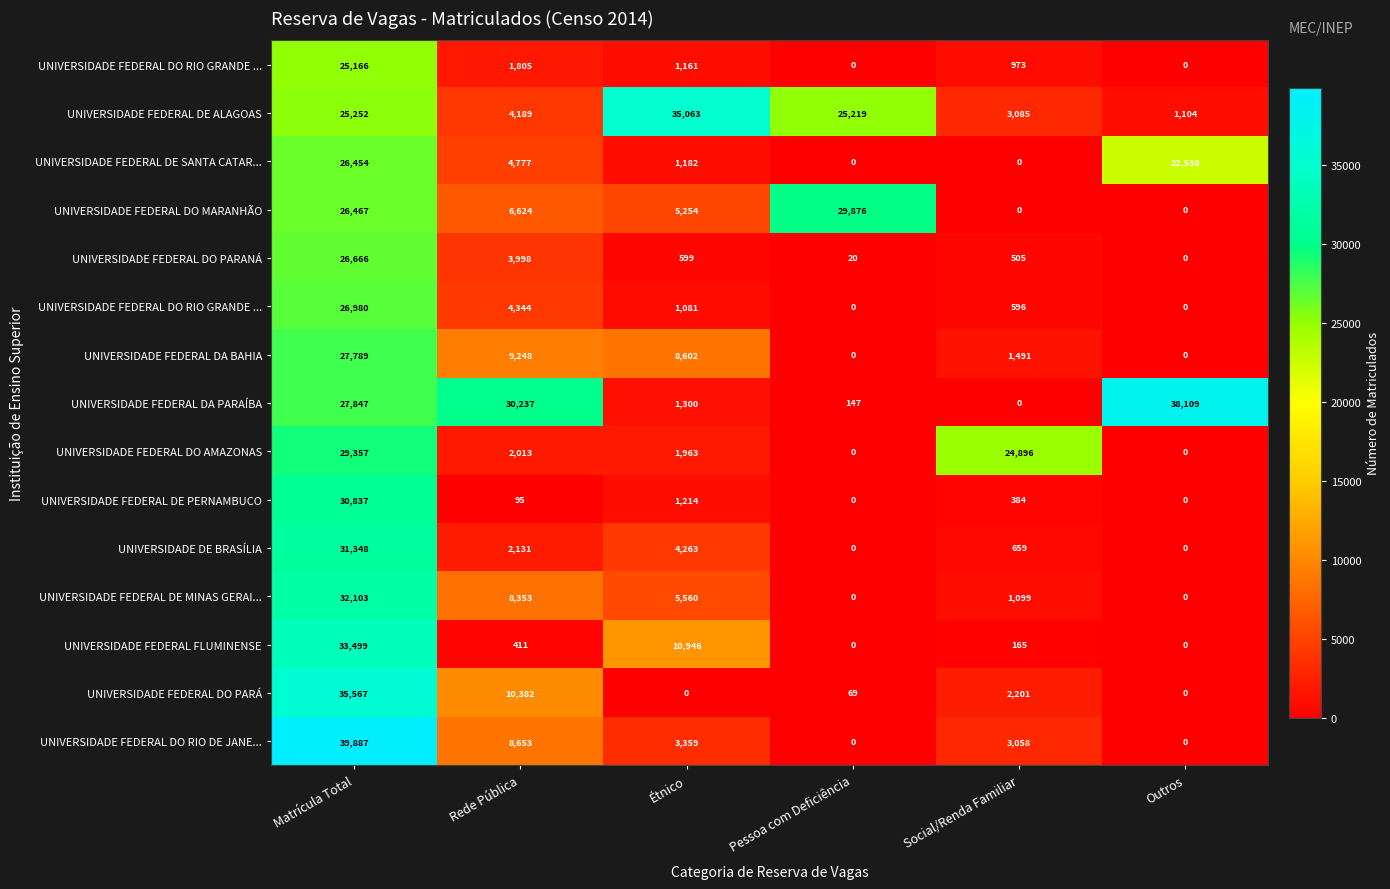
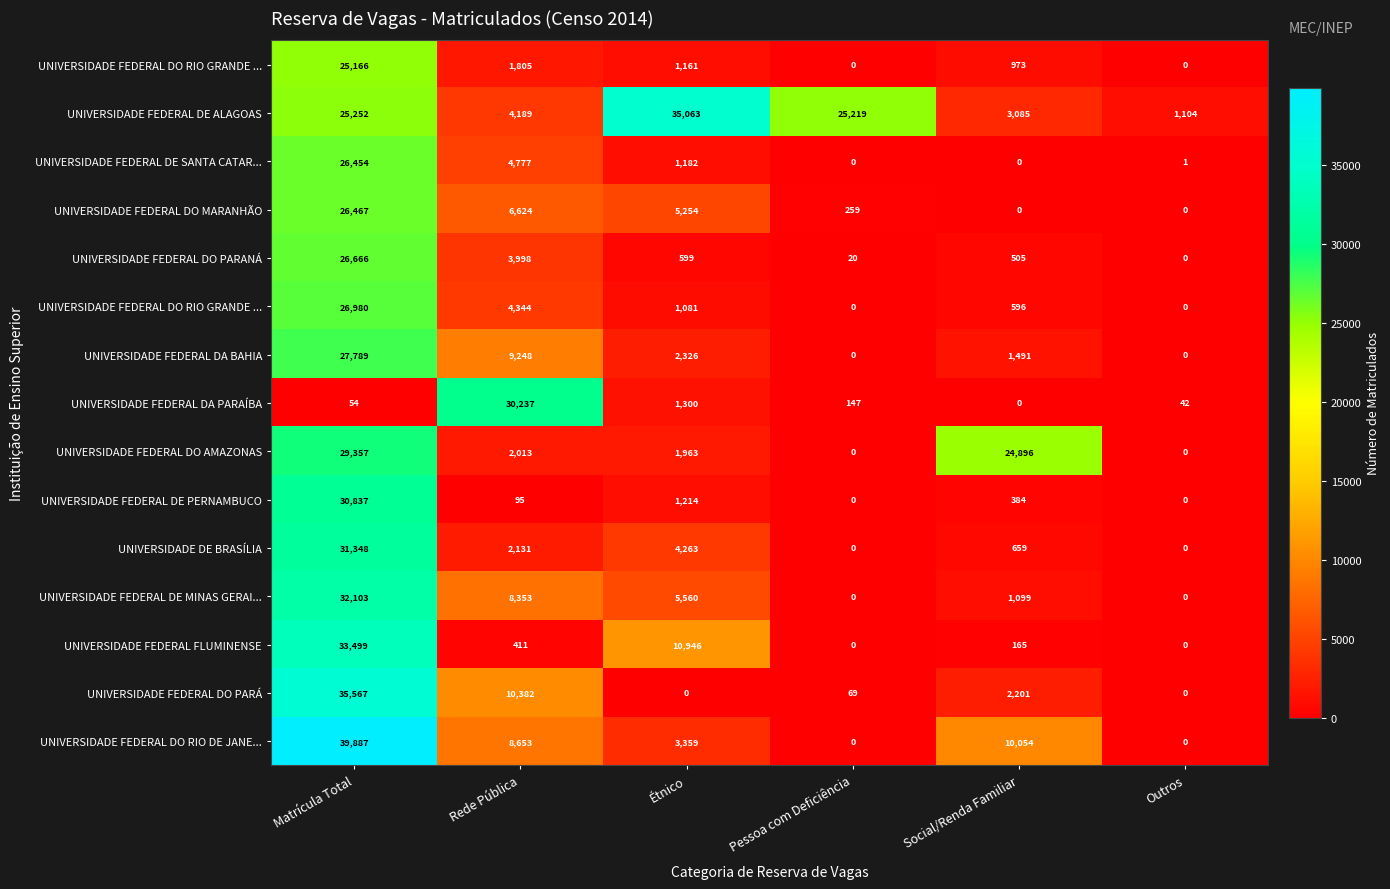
UNIVERSIDADE FEDERAL DE SANTA CATAR..., Outros: 22,538 -> 1
UNIVERSIDADE FEDERAL DO MARANHÃO, Pessoa com Deficiência: 29,876 -> 259
UNIVERSIDADE FEDERAL DA BAHIA, Étnico: 8,602 -> 2,326
UNIVERSIDADE FEDERAL DA PARAÍBA, Matrícula Total: 27,847 -> 54
UNIVERSIDADE FEDERAL DA PARAÍBA, Outros: 38,109 -> 42
UNIVERSIDADE FEDERAL DO RIO DE JANE..., Social/Renda Familiar: 3,058 -> 10,054
